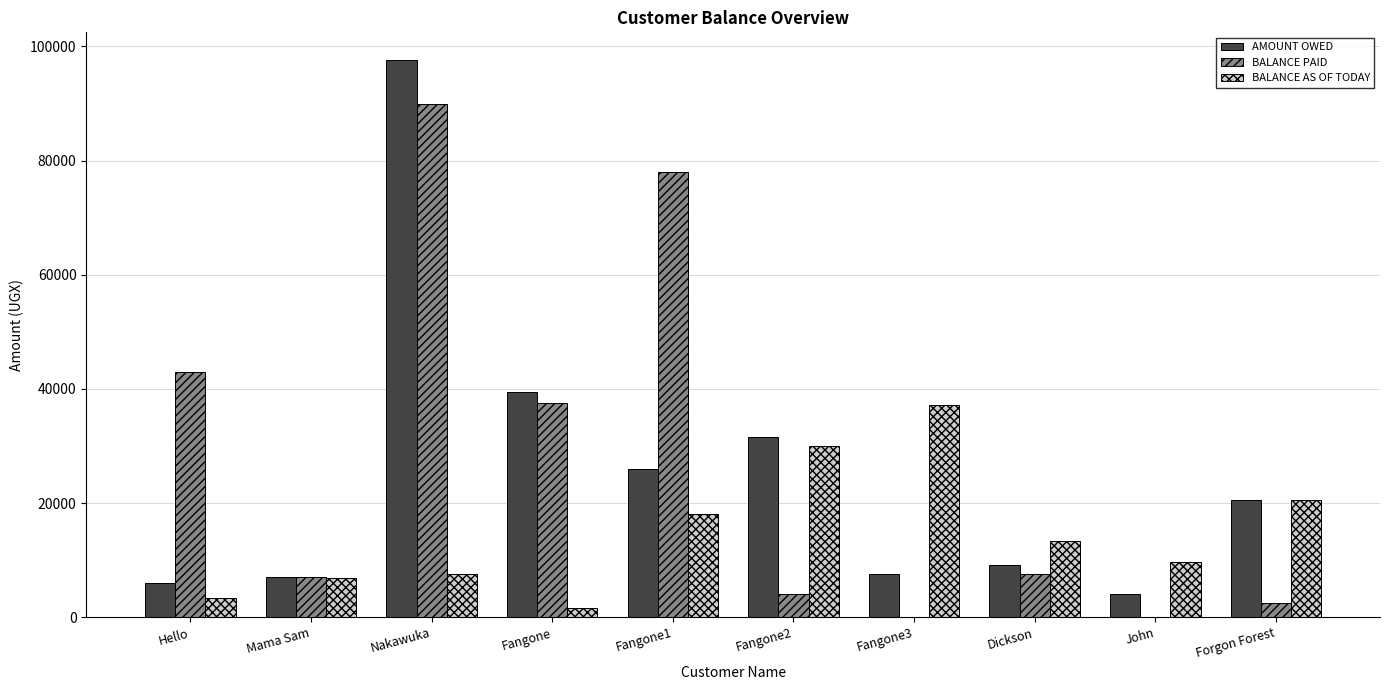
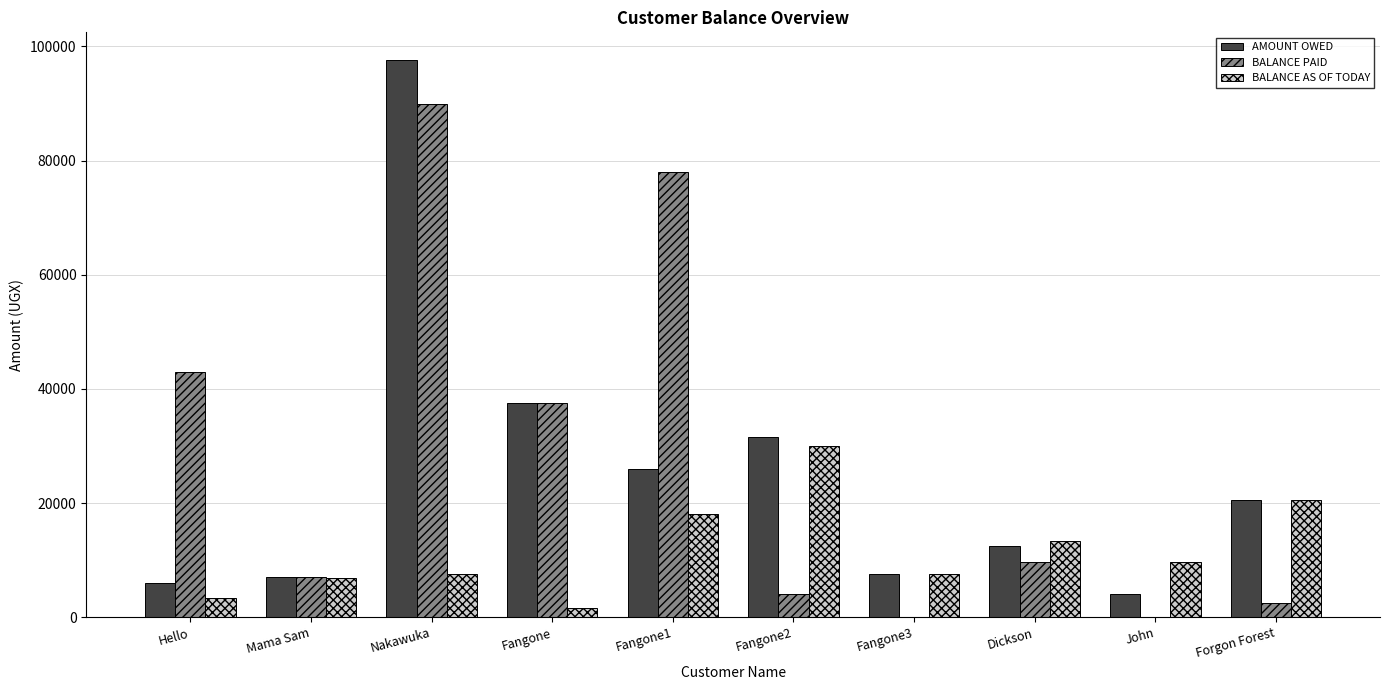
AMOUNT OWED, Fangone: 39000 -> 38000
BALANCE AS OF TODAY, Fangone3: 37000 -> 8000
AMOUNT OWED, Dickson: 9000 -> 13000
BALANCE PAID, Dickson: 8000 -> 10000
